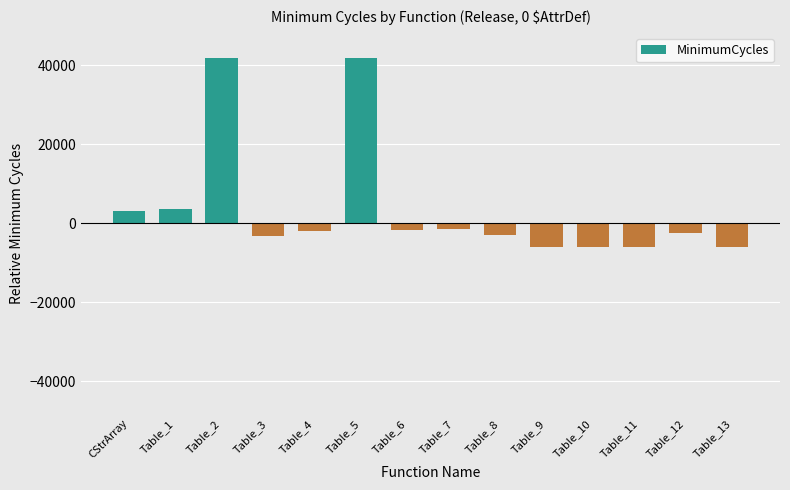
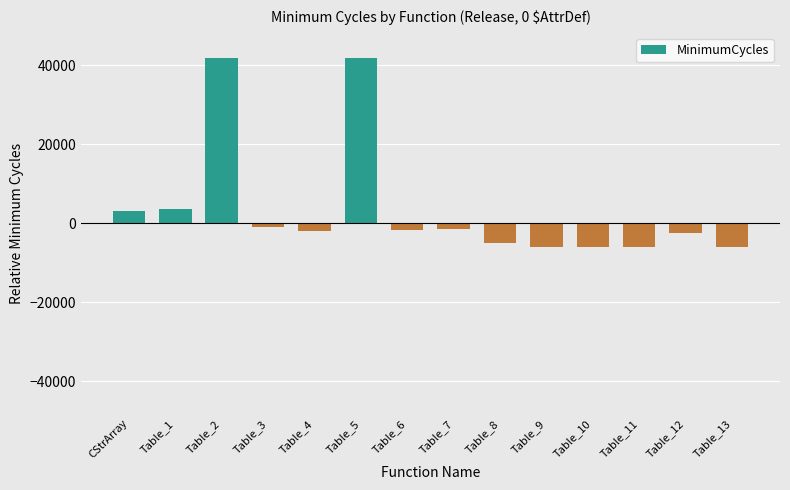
Table_3: -3000 -> -1000
Table_8: -3000 -> -5000
